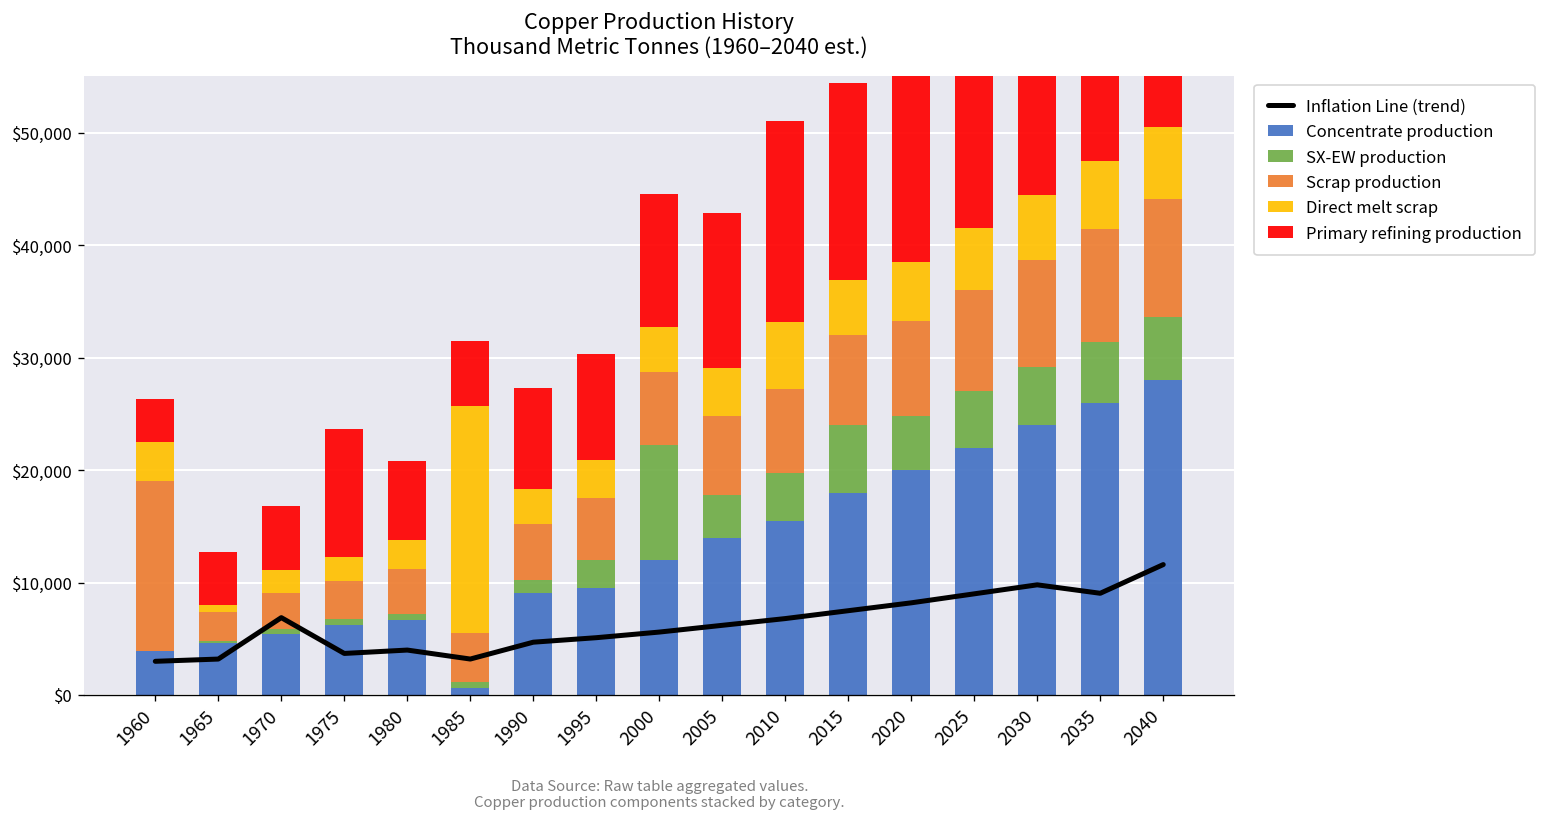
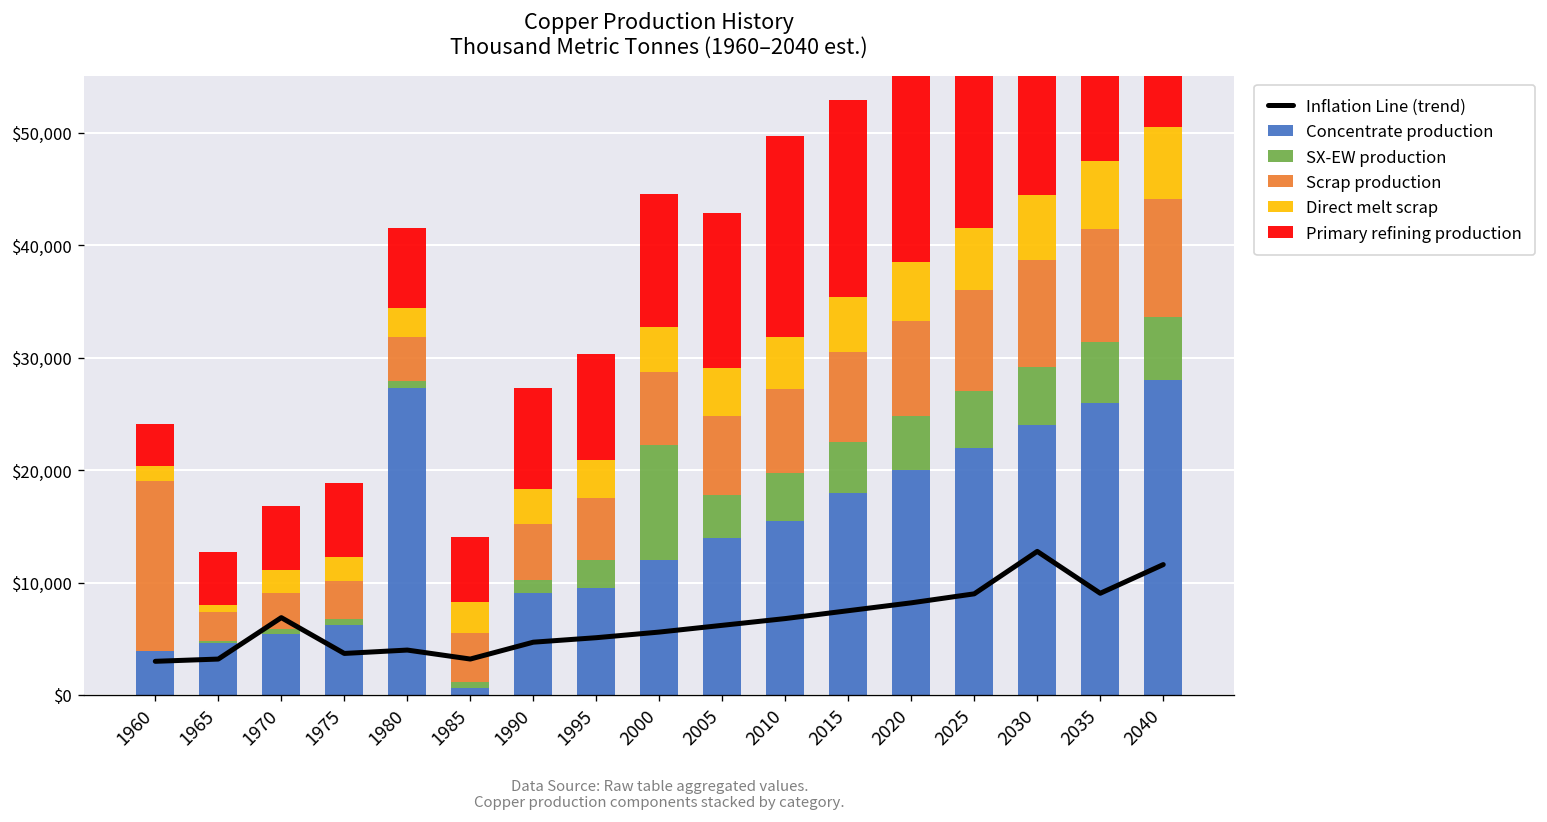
Direct melt scrap, 1960: $3,000 -> $1,000
Primary refining production, 1975: $11,000 -> $7,000
Concentrate production, 1980: $7,000 -> $27,000
Direct melt scrap, 1985: $20,000 -> $3,000
Direct melt scrap, 2010: $6,000 -> $5,000
SX-EW production, 2015: $6,000 -> $4,000
Inflation Line (trend), 2030: $10,000 -> $13,000
